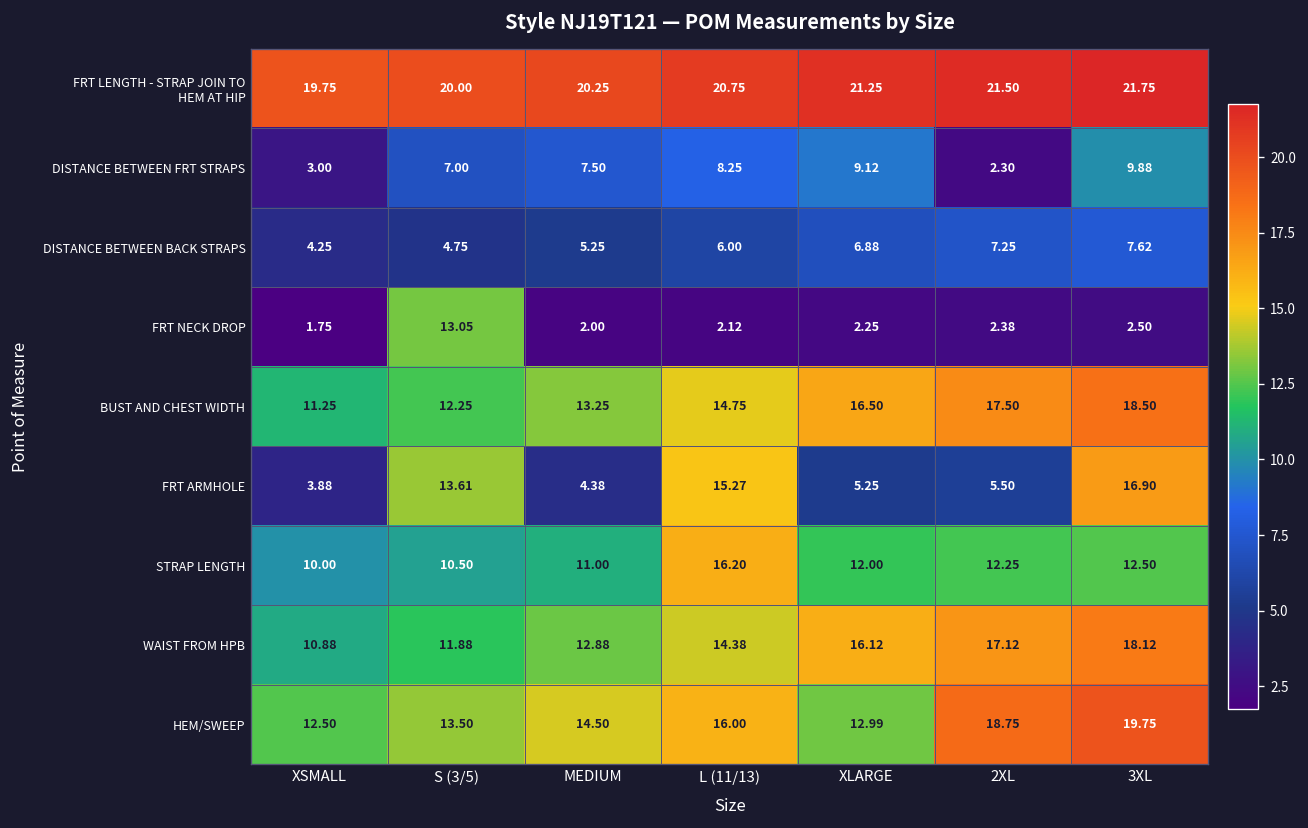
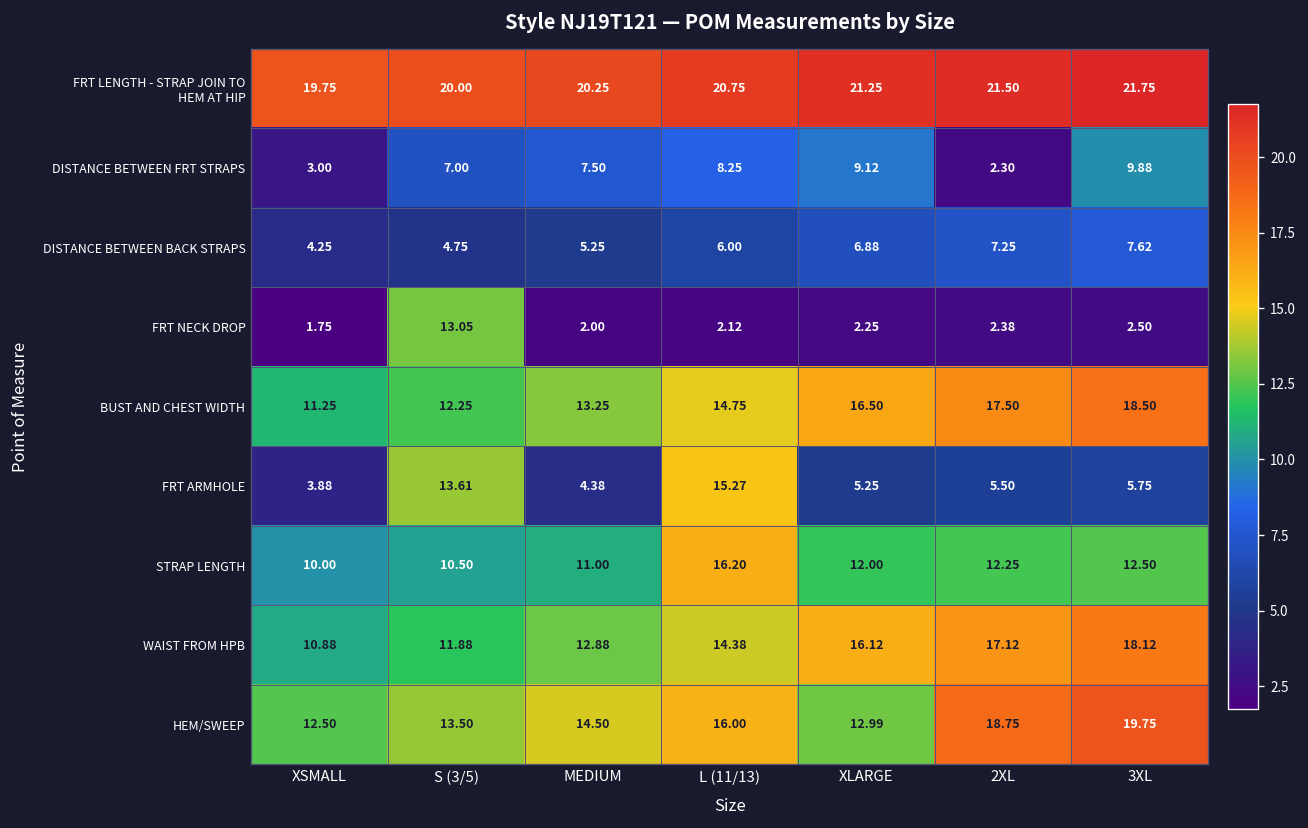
FRT ARMHOLE, 3XL: 16.90 -> 5.75
